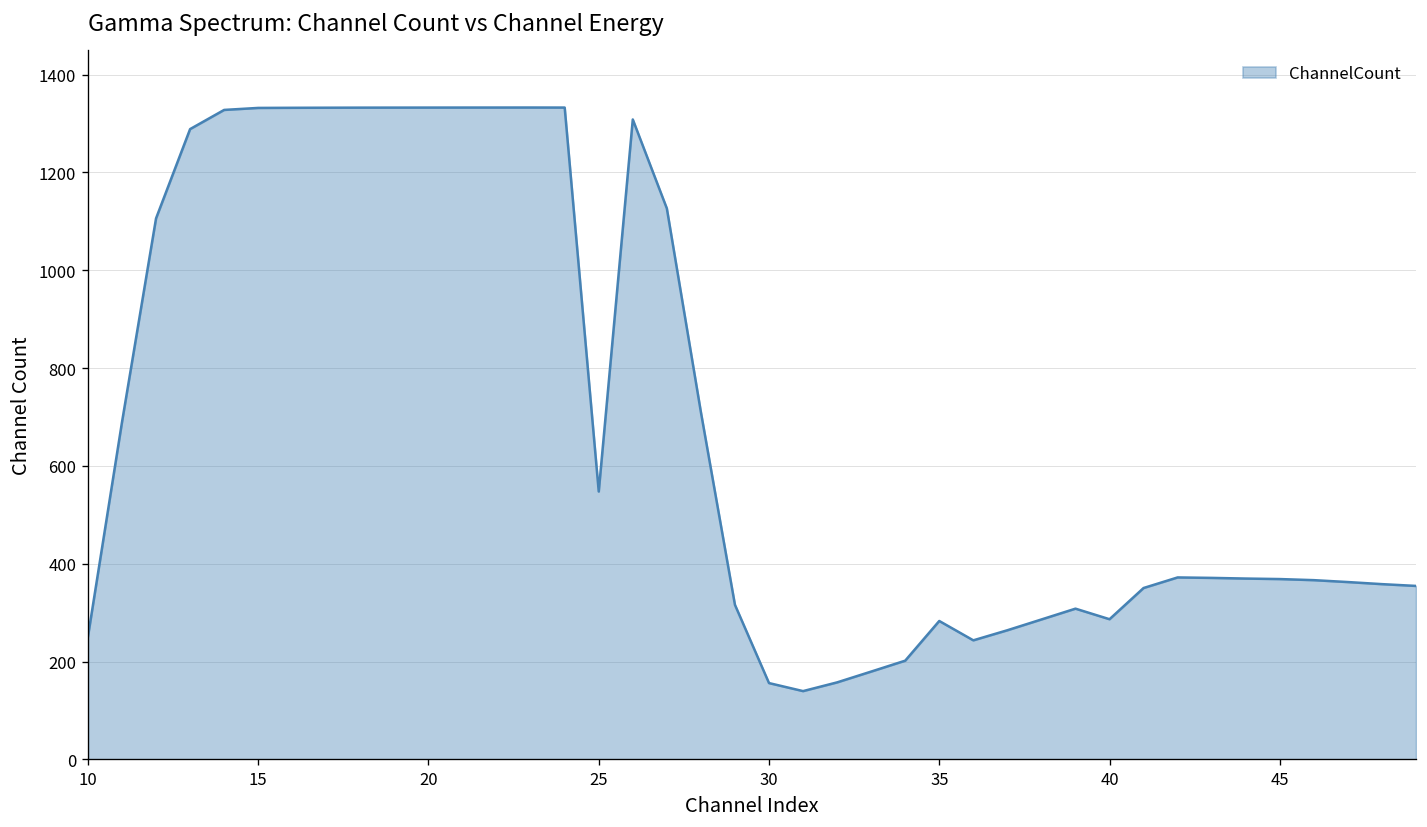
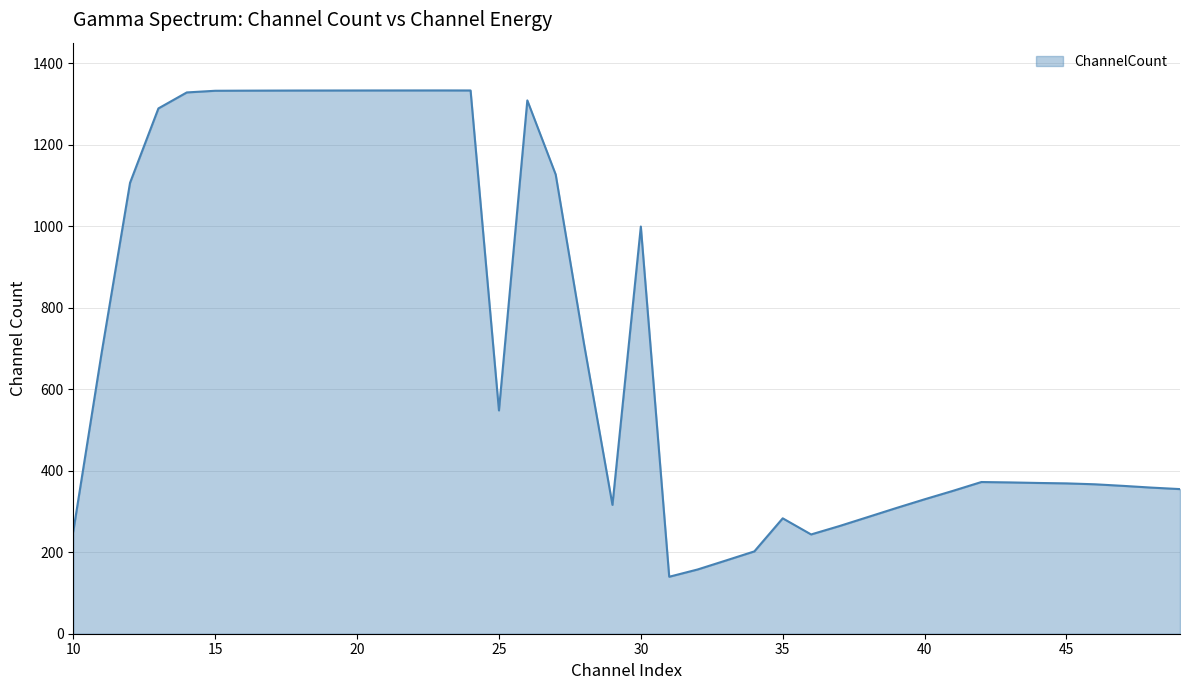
30: 160 -> 1000
40: 290 -> 330
